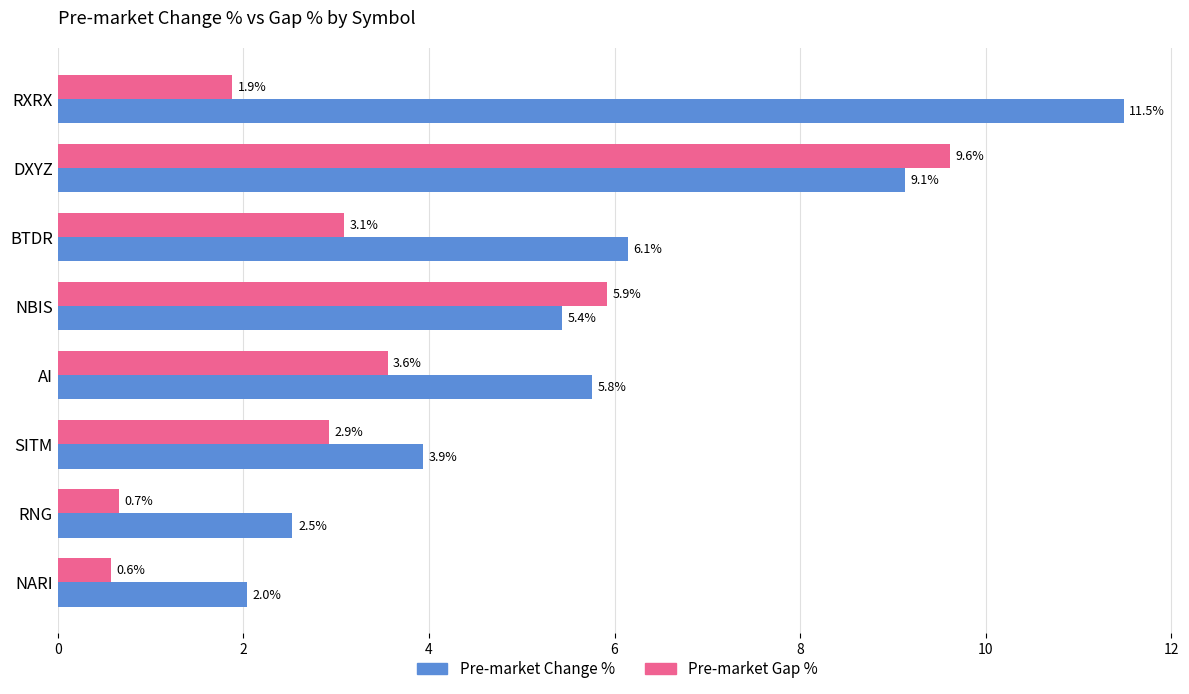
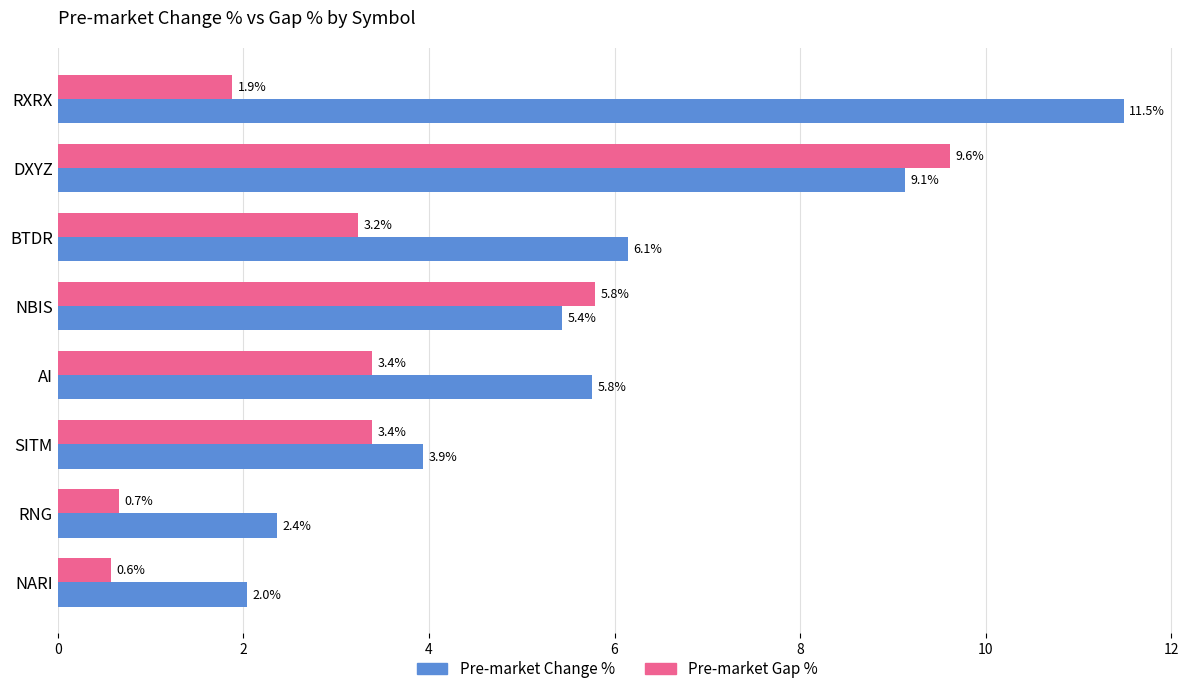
Pre-market Gap %, BTDR: 3.1% -> 3.2%
Pre-market Gap %, NBIS: 5.9% -> 5.8%
Pre-market Gap %, AI: 3.6% -> 3.4%
Pre-market Gap %, SITM: 2.9% -> 3.4%
Pre-market Change %, RNG: 2.5% -> 2.4%
